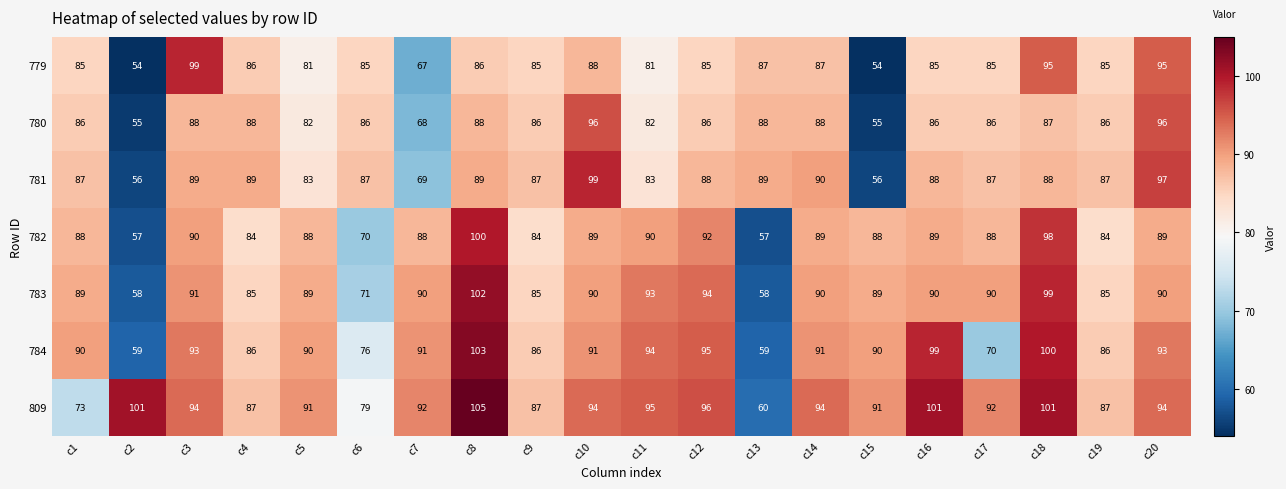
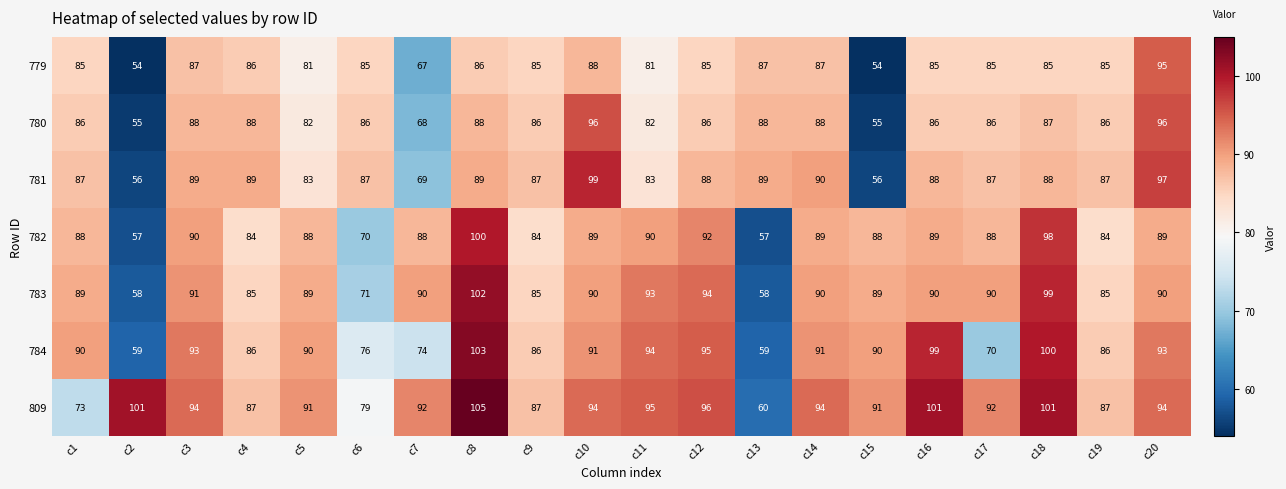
779, c3: 99 -> 87
779, c18: 95 -> 85
784, c7: 91 -> 74
